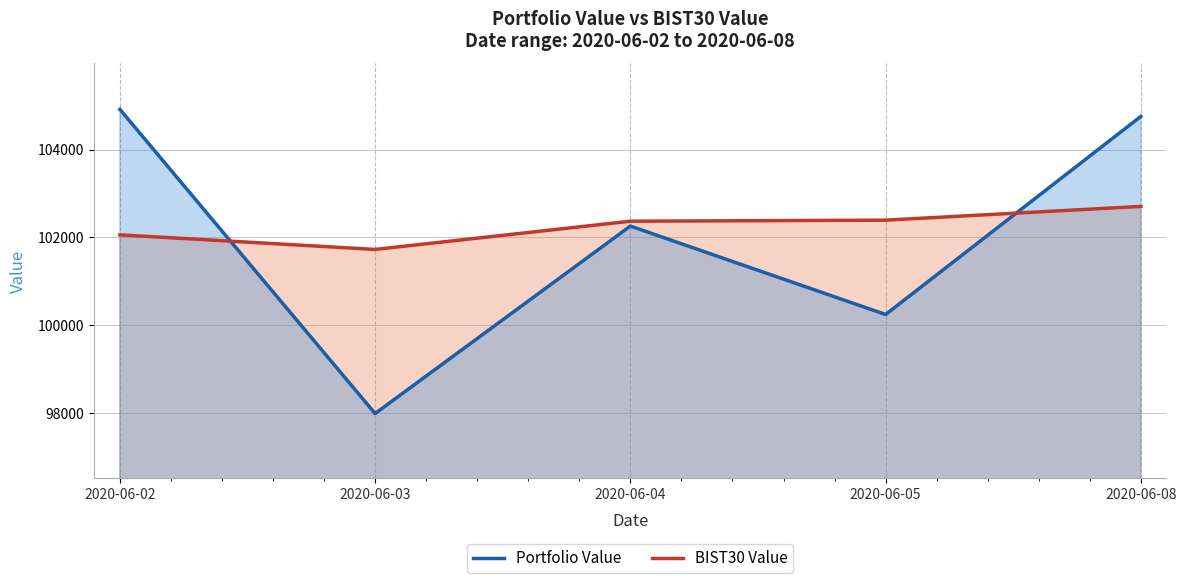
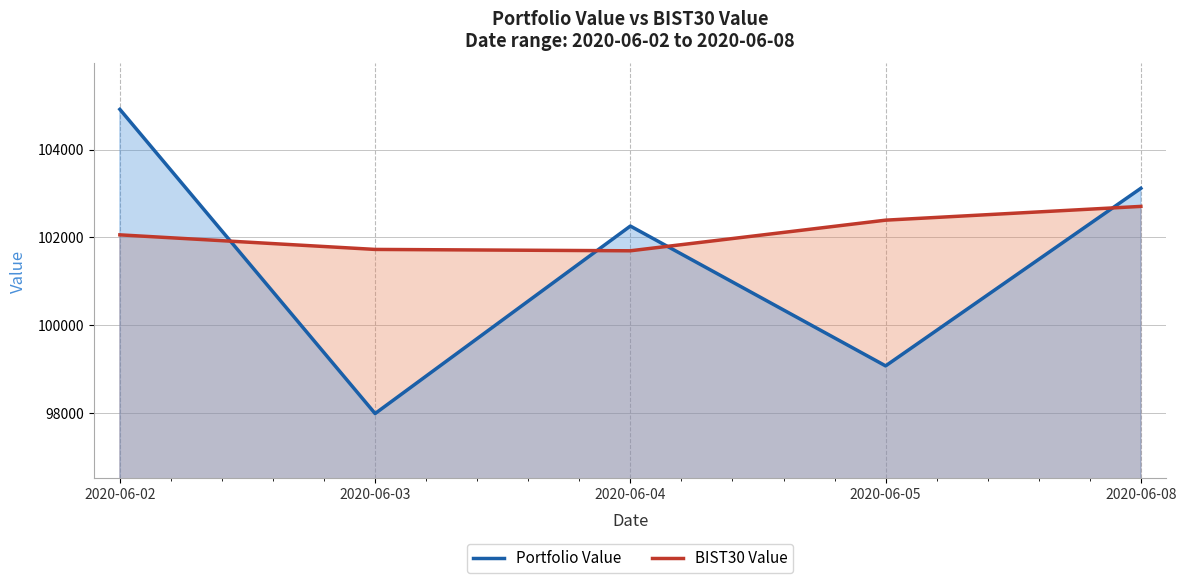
BIST30 Value, 2020-06-04: 102400 -> 101700
Portfolio Value, 2020-06-05: 100200 -> 99100
Portfolio Value, 2020-06-08: 104800 -> 103100
